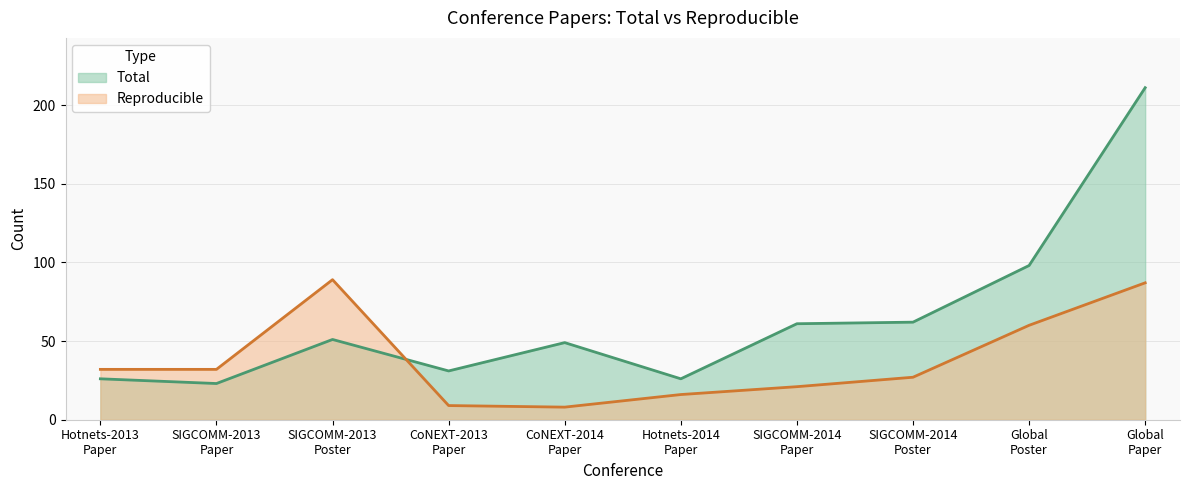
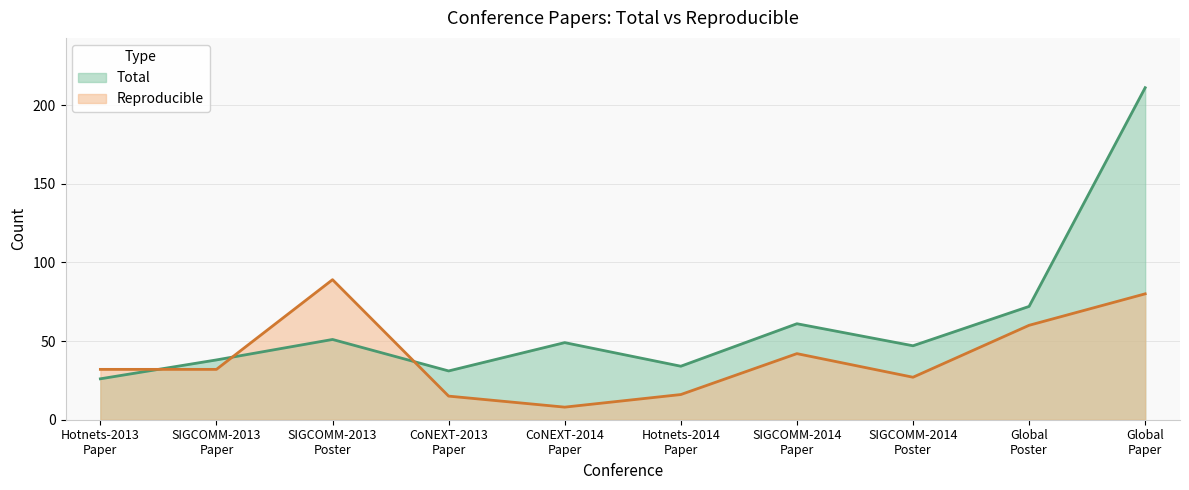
Total, SIGCOMM-2013 Paper: 23 -> 38
Reproducible, CoNEXT-2013 Paper: 9 -> 15
Total, Hotnets-2014 Paper: 26 -> 34
Reproducible, SIGCOMM-2014 Paper: 21 -> 42
Total, SIGCOMM-2014 Poster: 62 -> 47
Total, Global Poster: 98 -> 72
Reproducible, Global Paper: 87 -> 80
